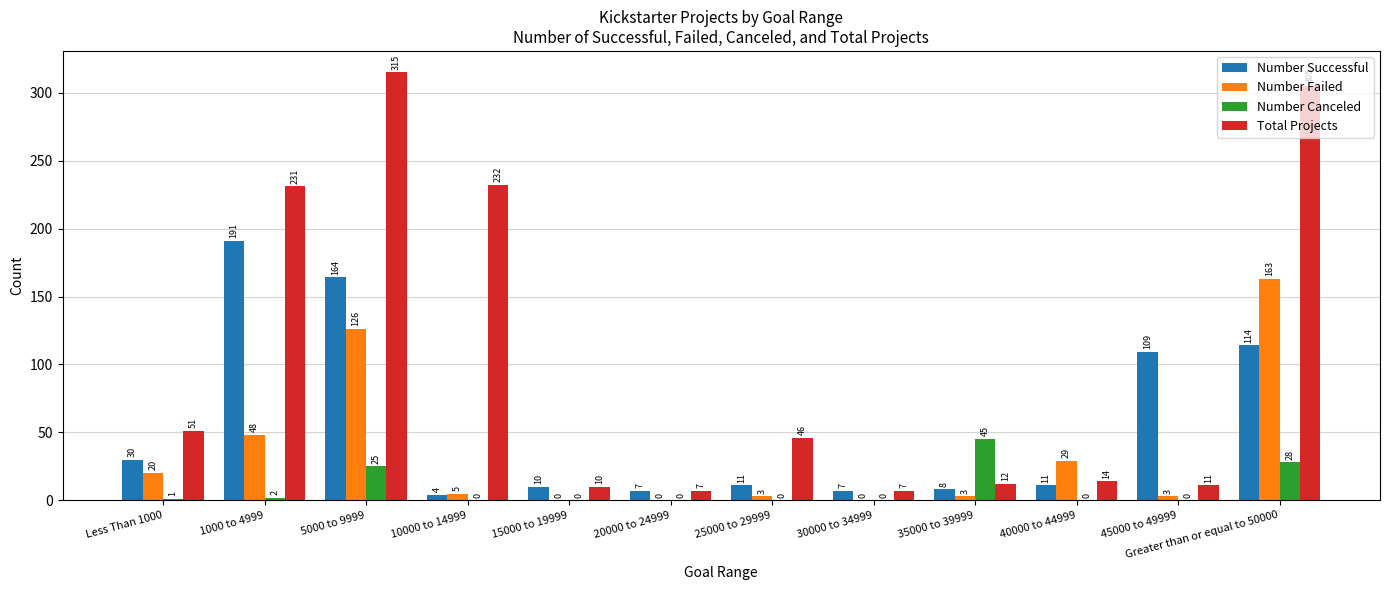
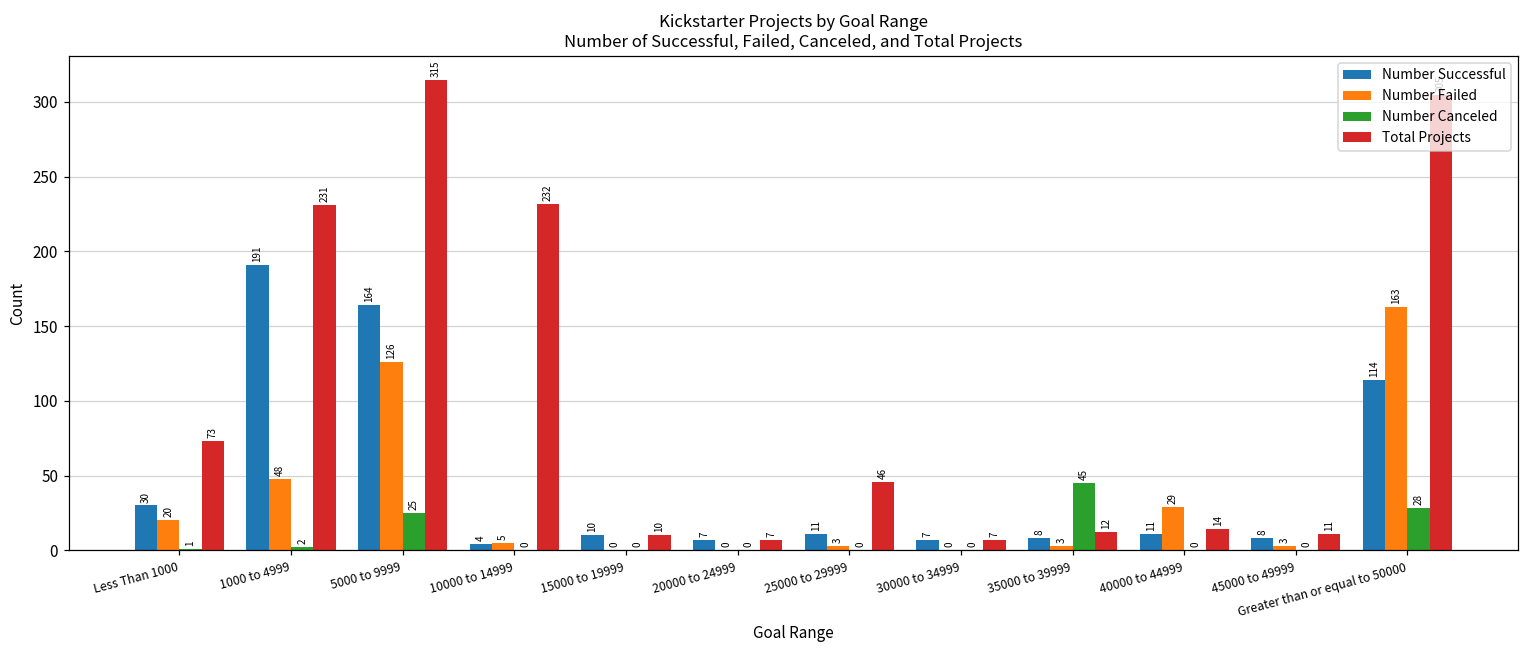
Total Projects, Less Than 1000: 51 -> 73
Number Successful, 45000 to 49999: 109 -> 8
